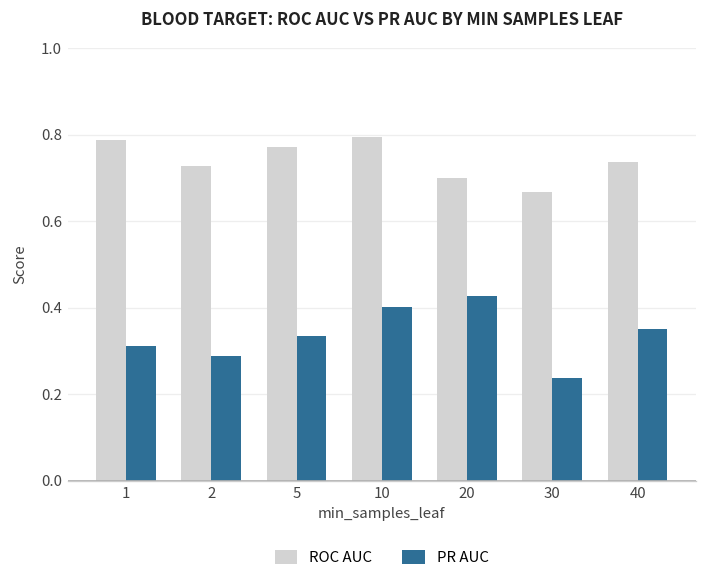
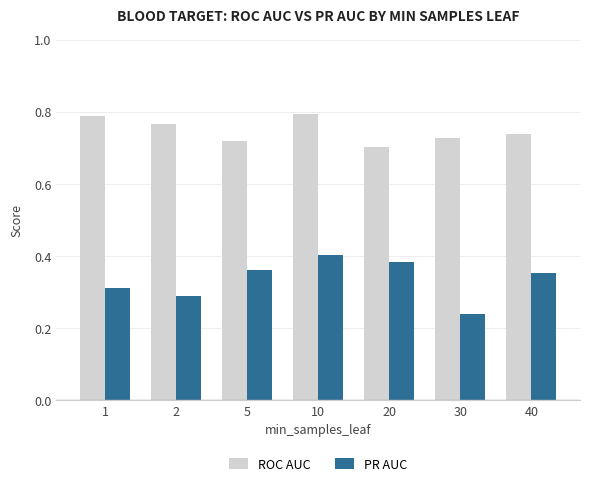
ROC AUC, 2: 0.73 -> 0.77
ROC AUC, 5: 0.77 -> 0.72
PR AUC, 5: 0.33 -> 0.36
PR AUC, 20: 0.43 -> 0.38
ROC AUC, 30: 0.67 -> 0.73
